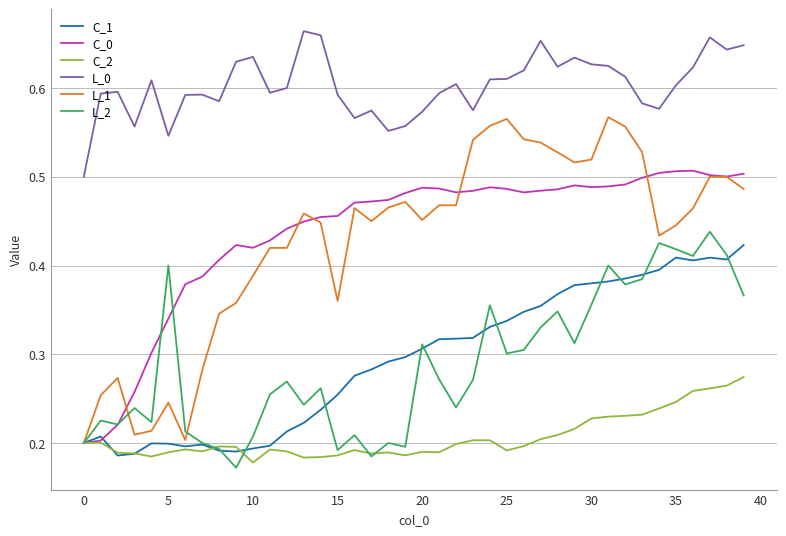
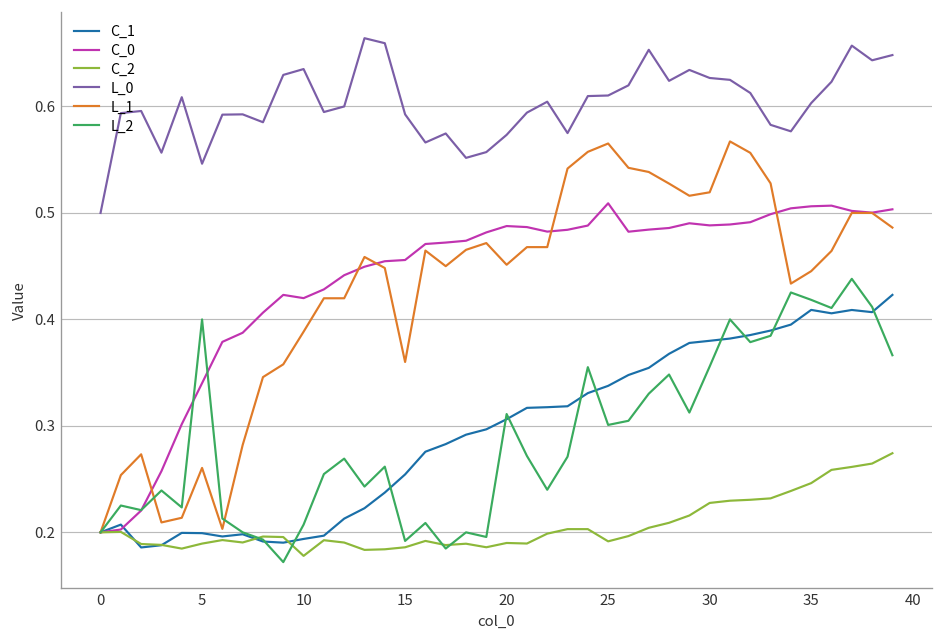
L_1, 5: 0.25 -> 0.26
C_0, 25: 0.49 -> 0.51
